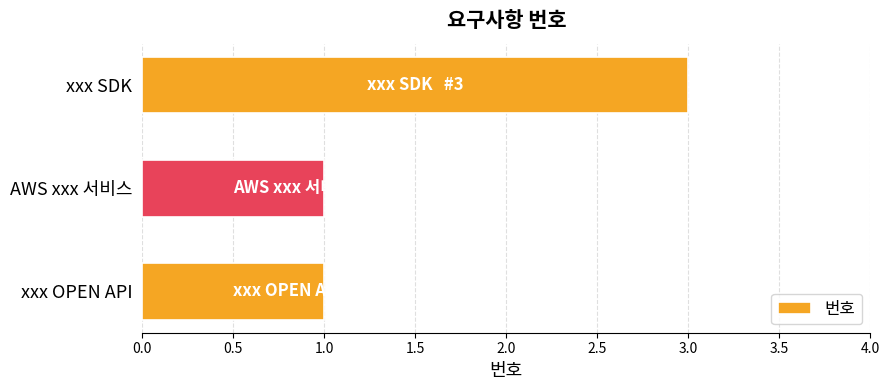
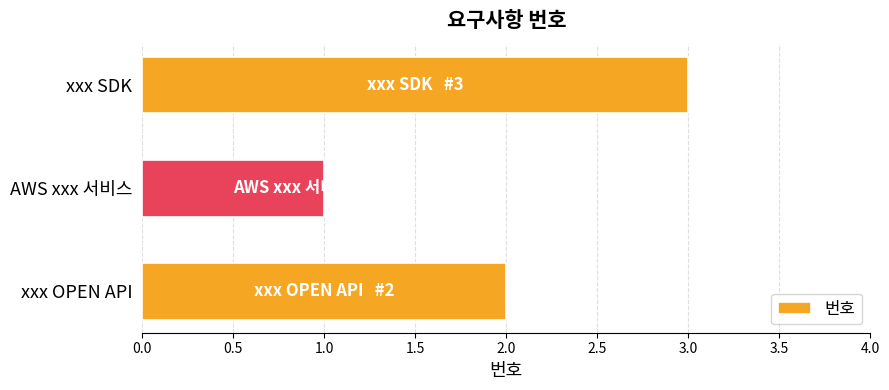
xxx OPEN API: 1 -> 2
